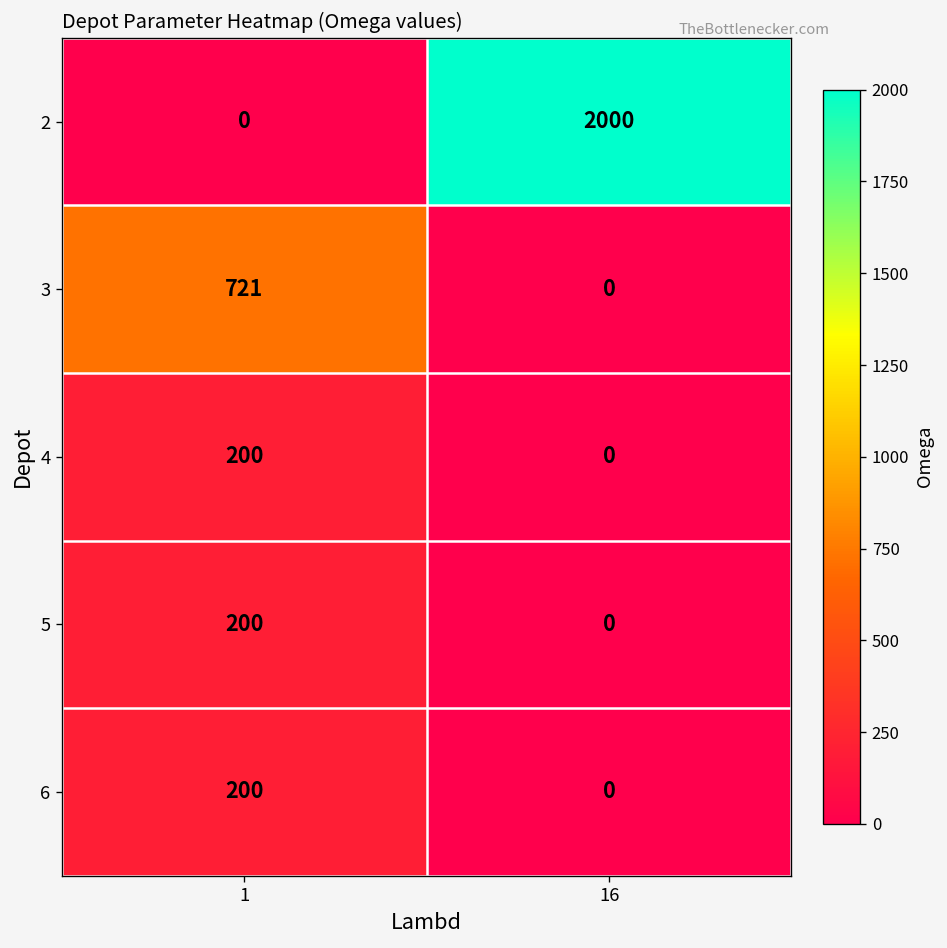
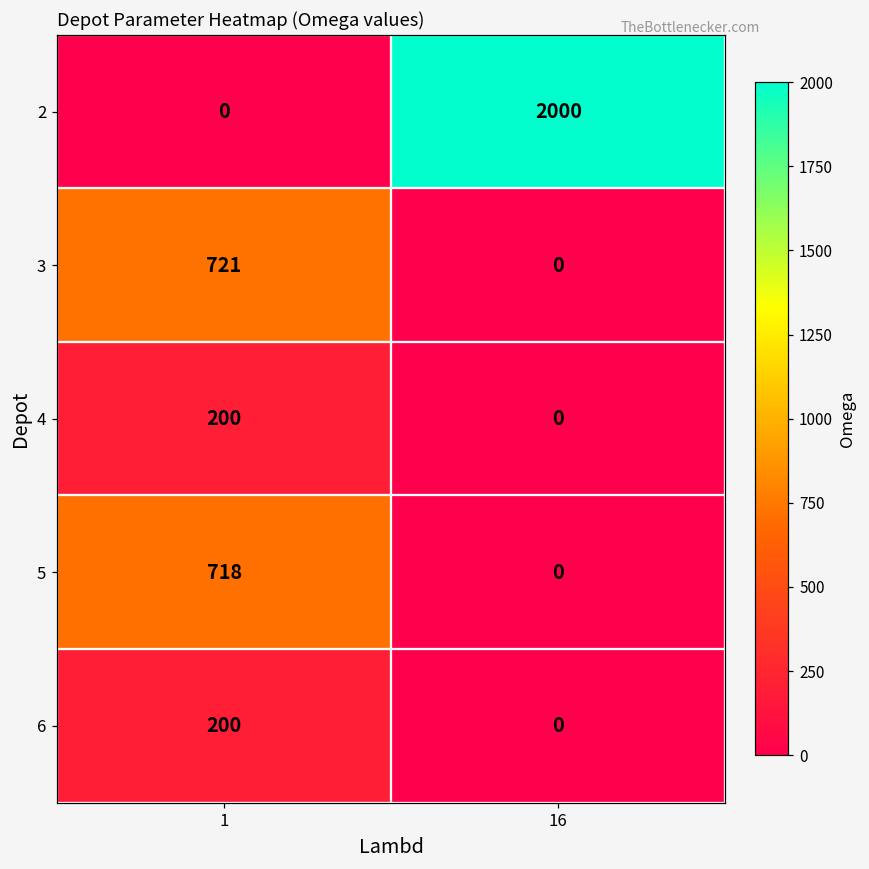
5, 1: 200 -> 718
